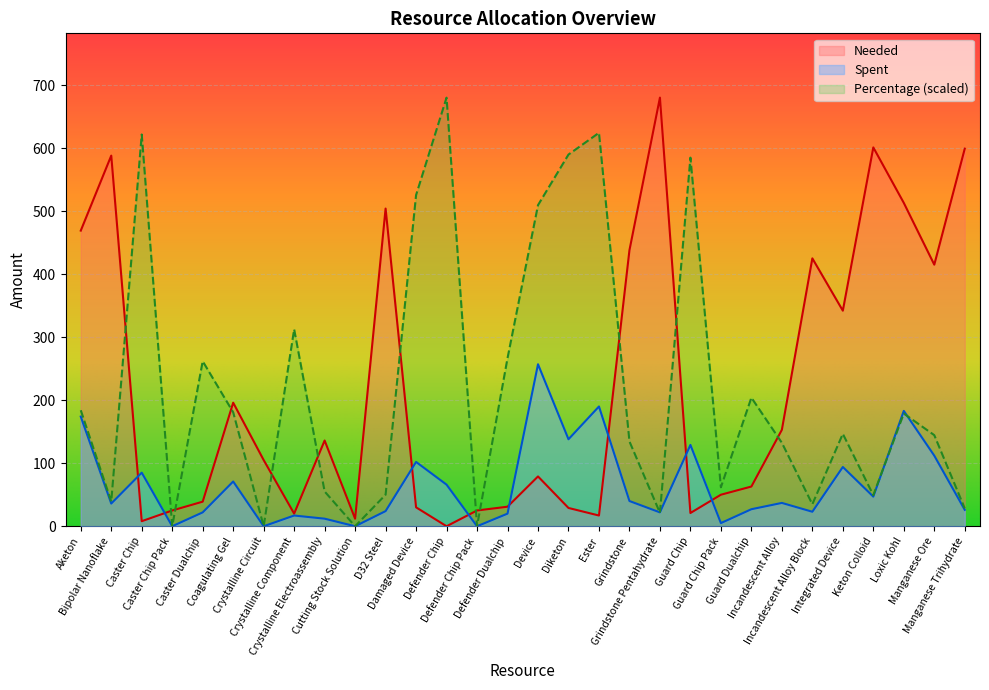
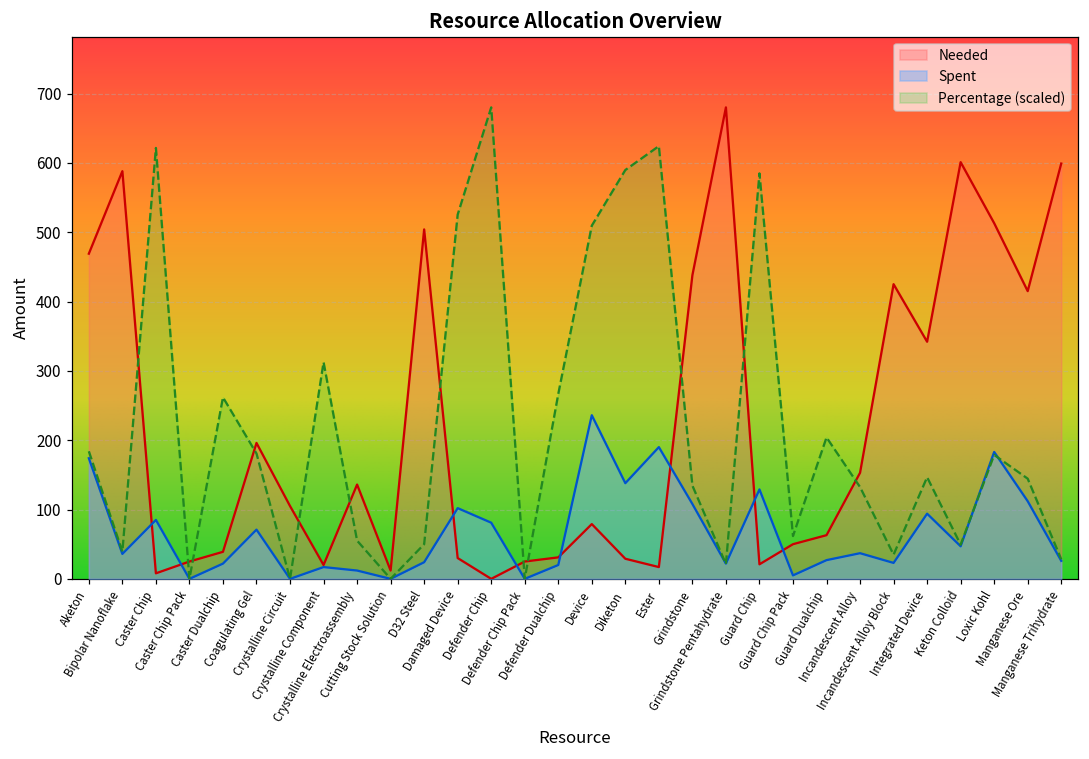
Spent, Defender Chip: 70 -> 80
Spent, Device: 260 -> 240
Spent, Grindstone: 40 -> 110
